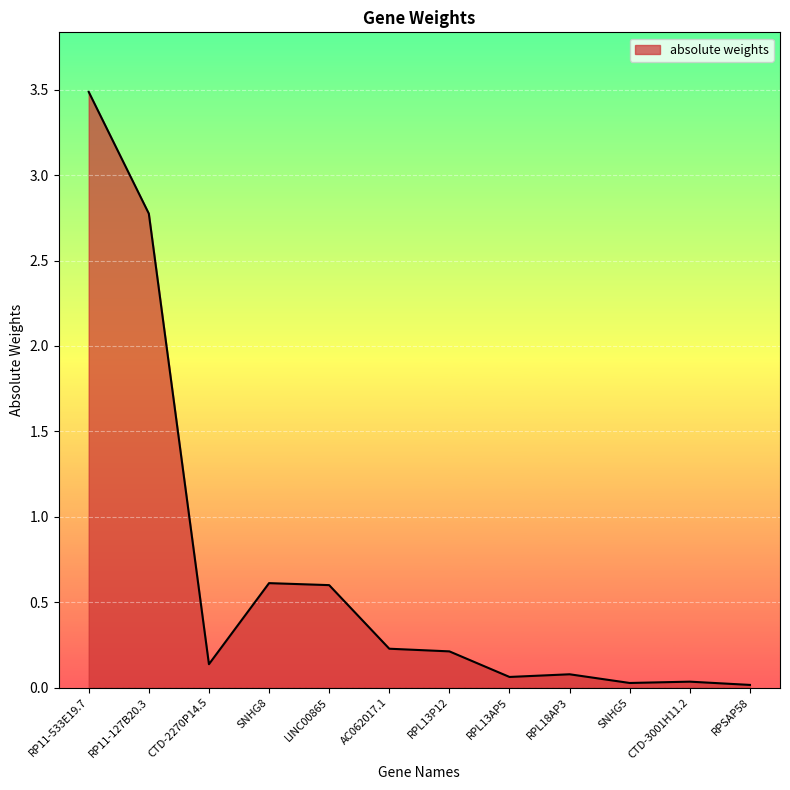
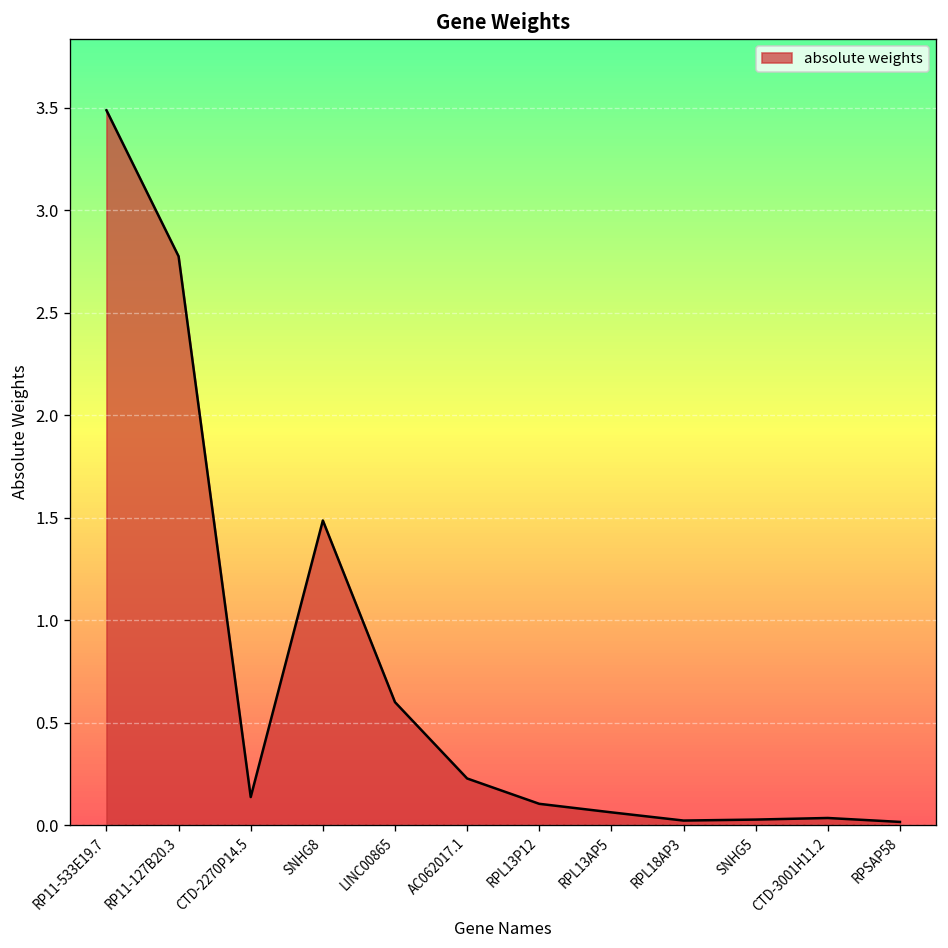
SNHG8: 0.61 -> 1.49
RPL13P12: 0.21 -> 0.10
RPL18AP3: 0.08 -> 0.02
